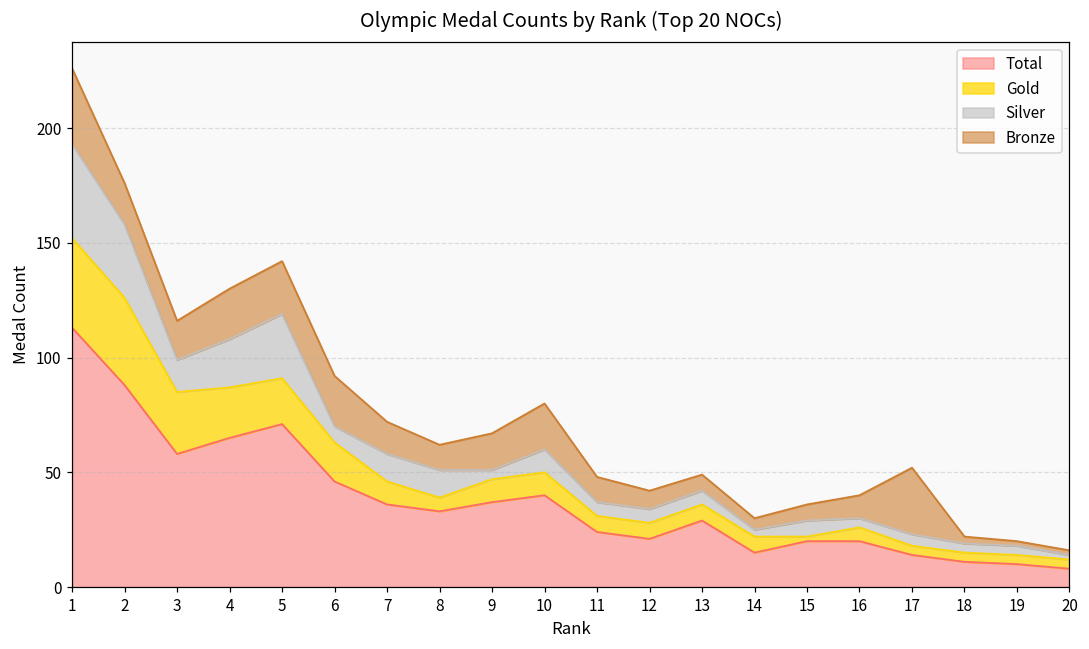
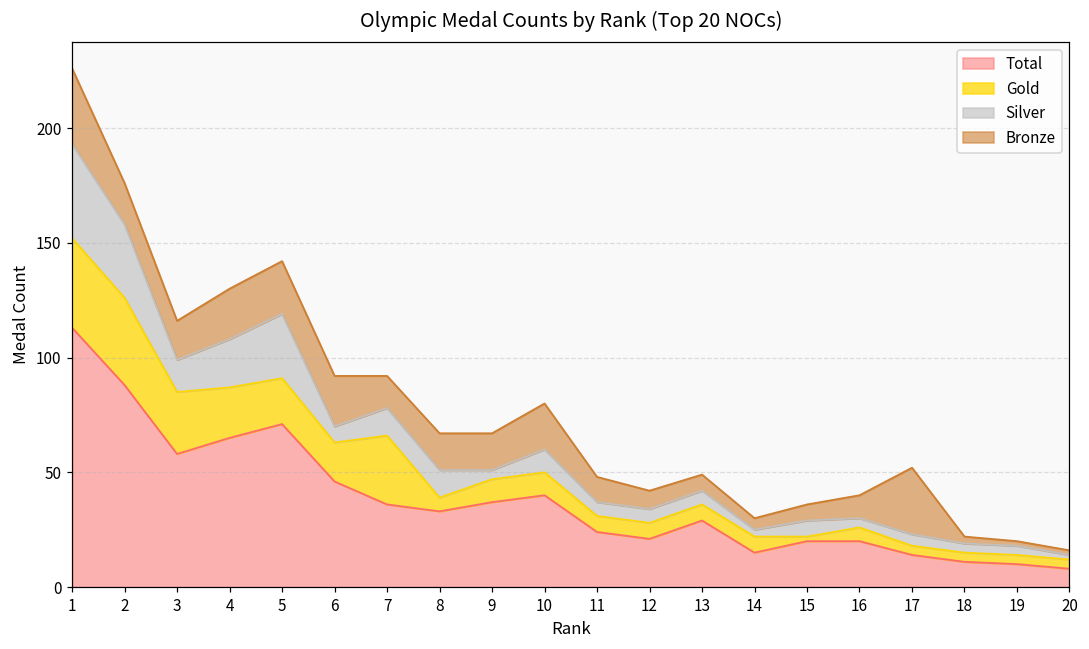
Gold, 7: 10 -> 30
Bronze, 8: 11 -> 16
